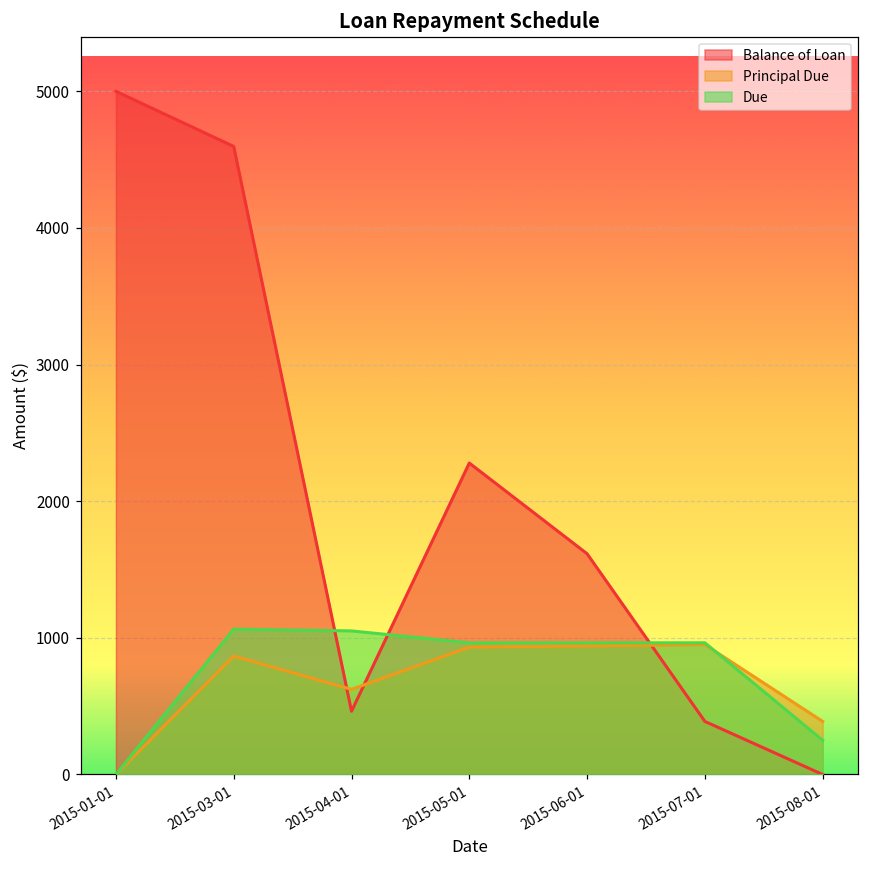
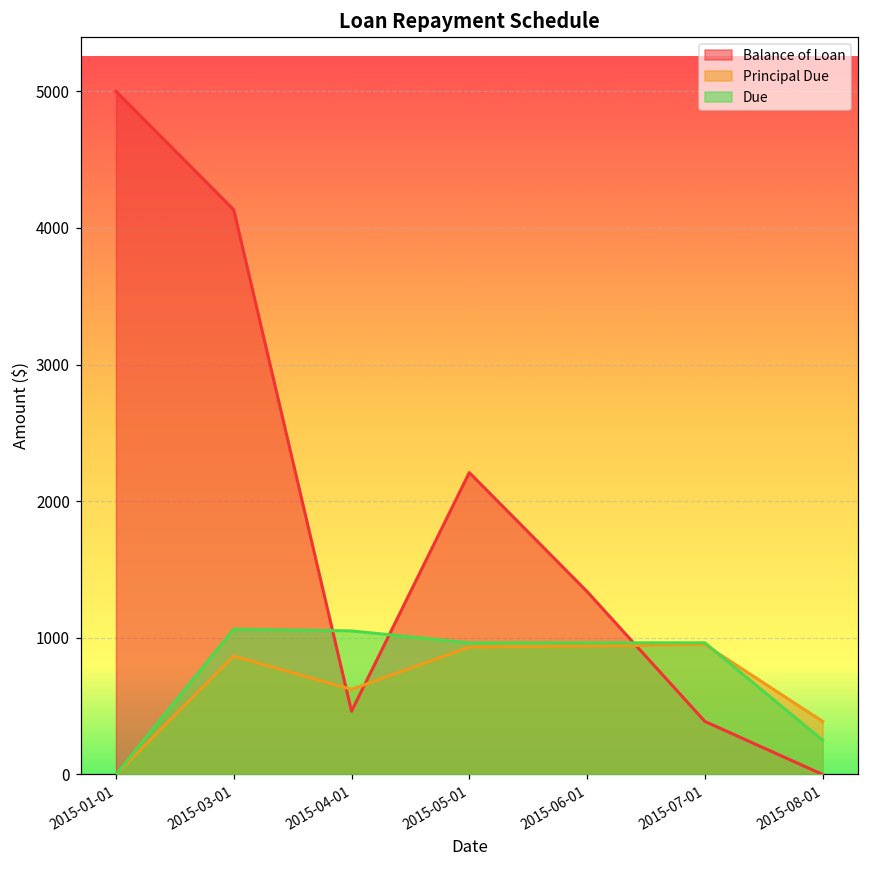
Balance of Loan, 2015-03-01: 4600 -> 4130
Balance of Loan, 2015-05-01: 2280 -> 2210
Balance of Loan, 2015-06-01: 1620 -> 1340
